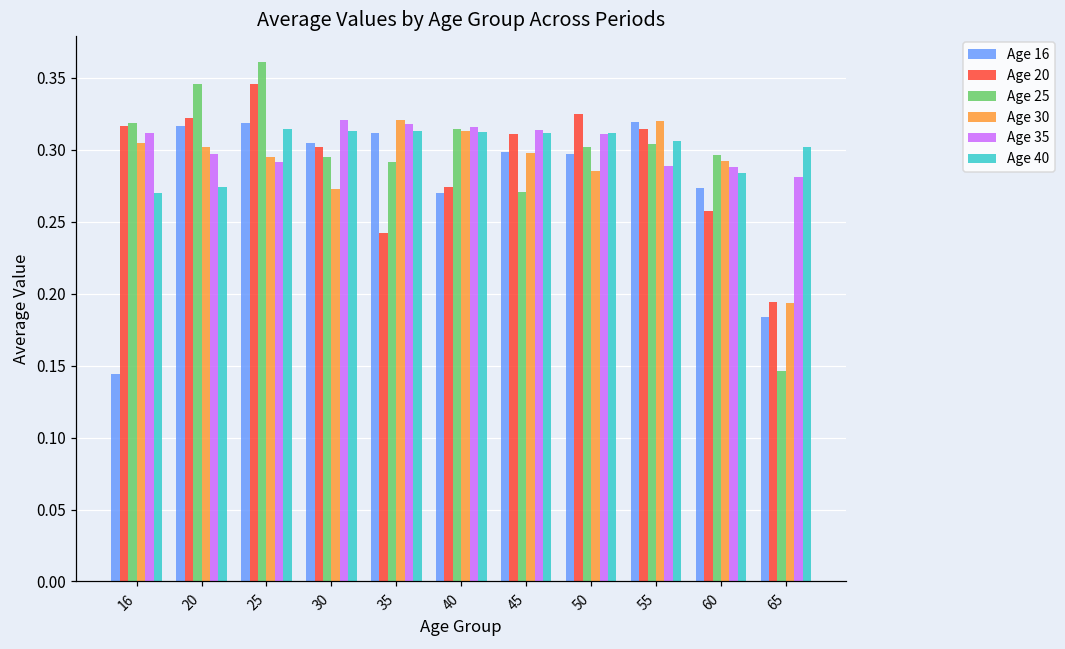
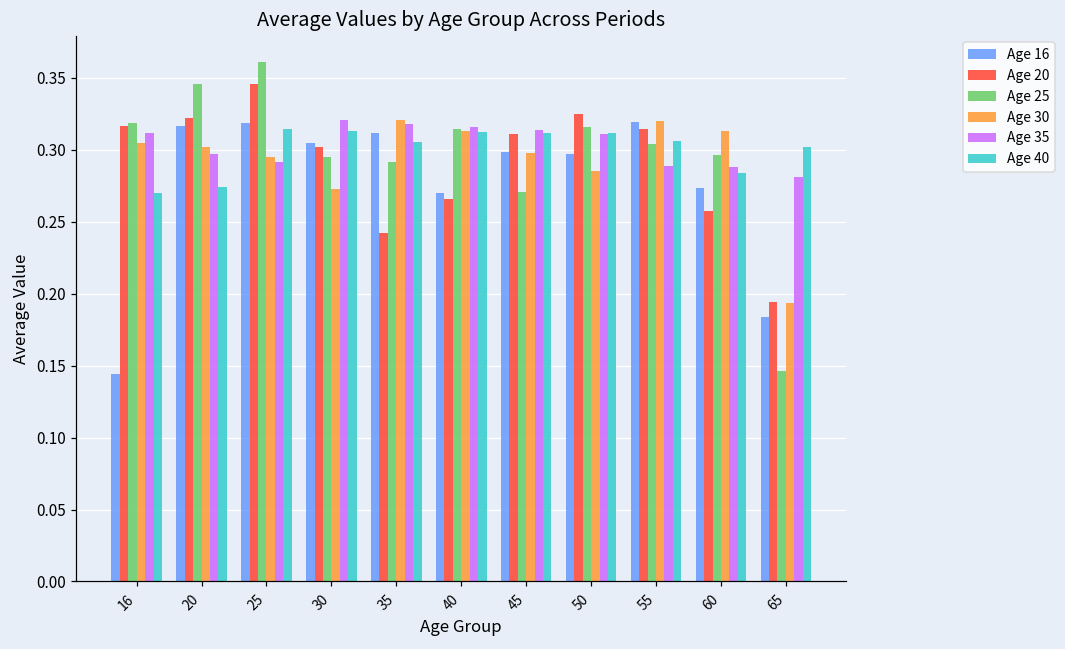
Age 40, 35: 0.313 -> 0.306
Age 20, 40: 0.274 -> 0.266
Age 25, 50: 0.302 -> 0.316
Age 30, 60: 0.292 -> 0.313
